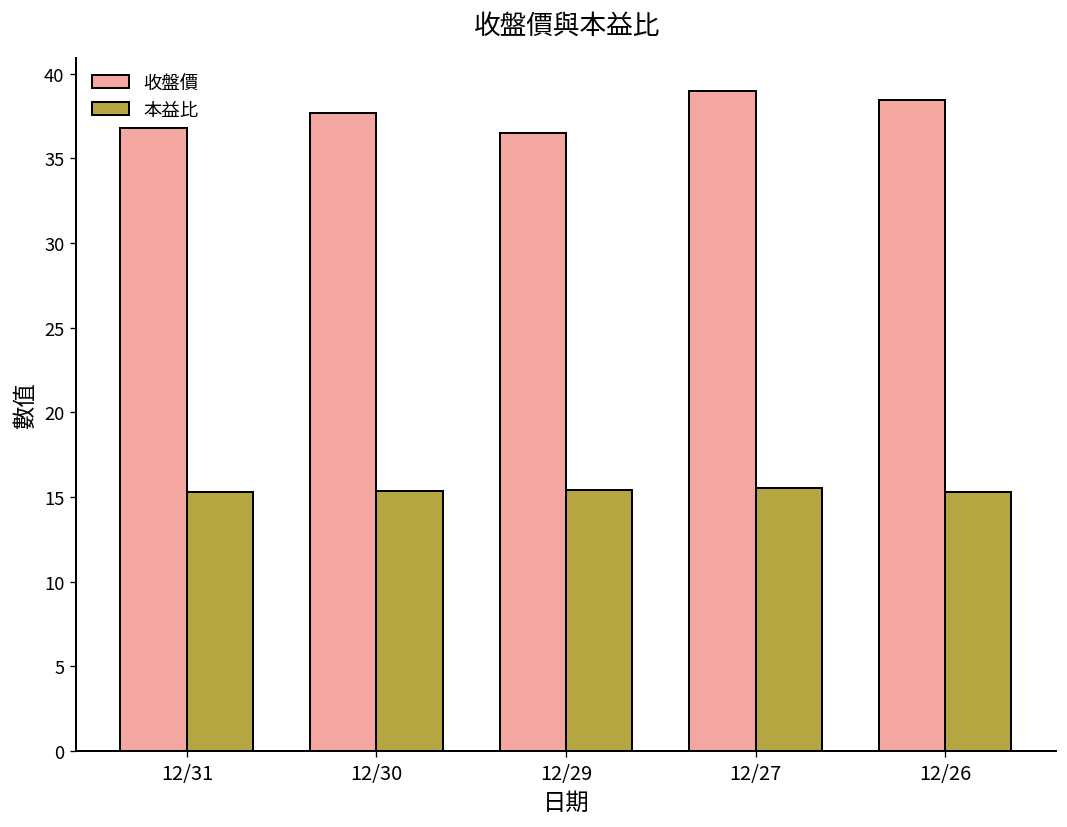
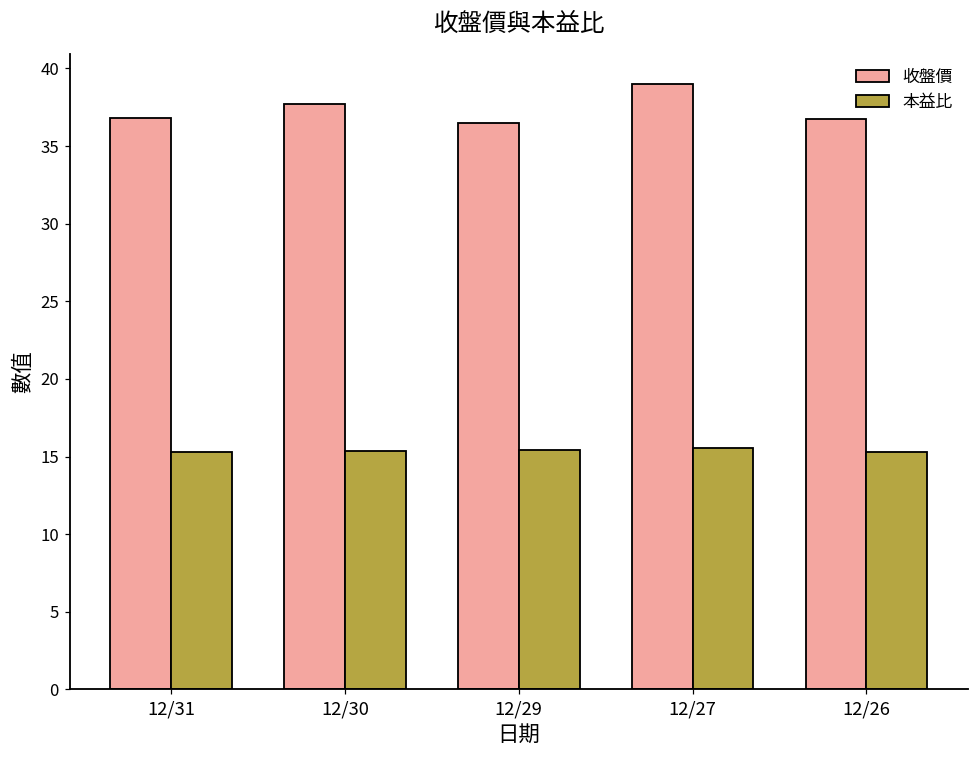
收盤價, 12/26: 38.5 -> 36.7
